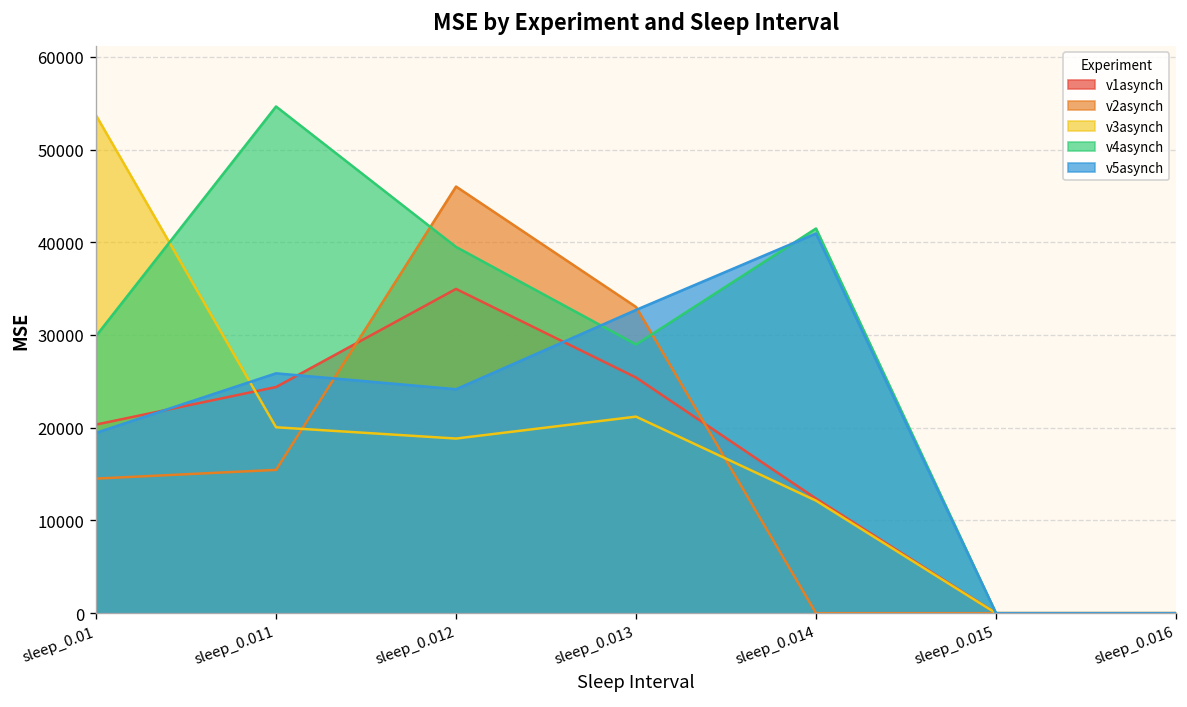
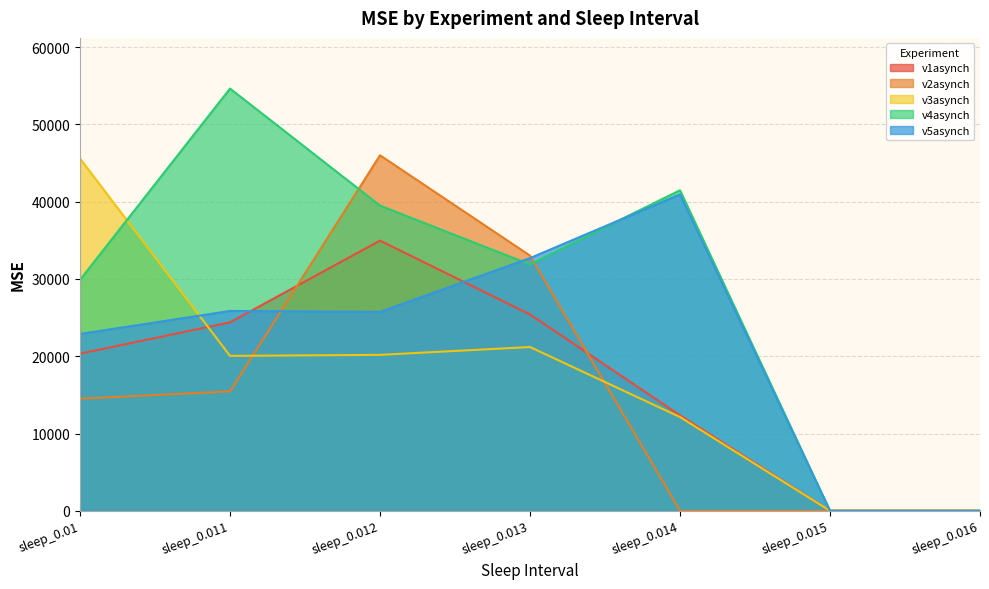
v3asynch, sleep_0.01: 54000 -> 46000
v5asynch, sleep_0.01: 19000 -> 23000
v3asynch, sleep_0.012: 19000 -> 20000
v5asynch, sleep_0.012: 24000 -> 26000
v4asynch, sleep_0.013: 29000 -> 32000
